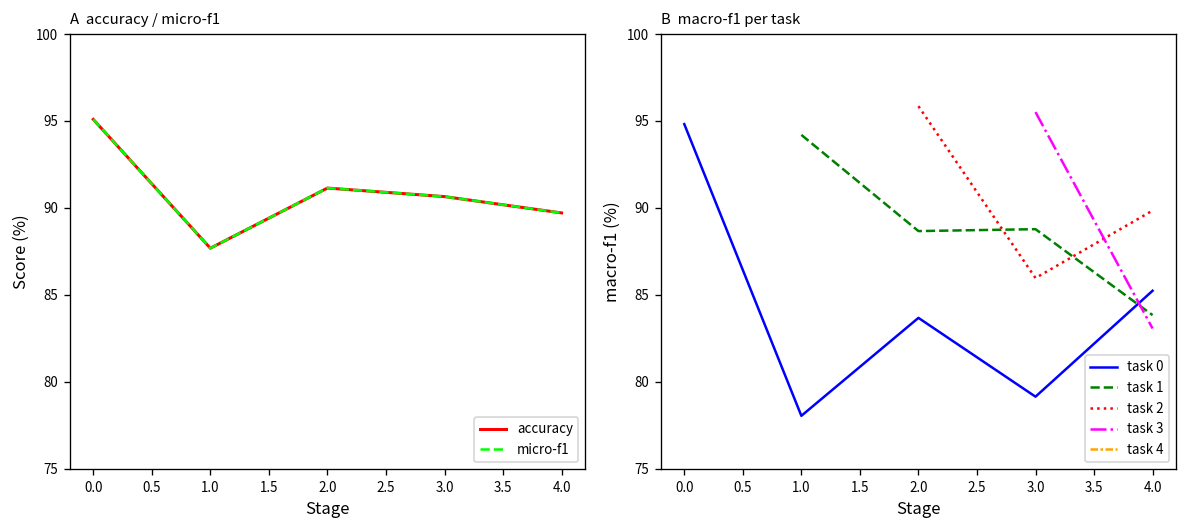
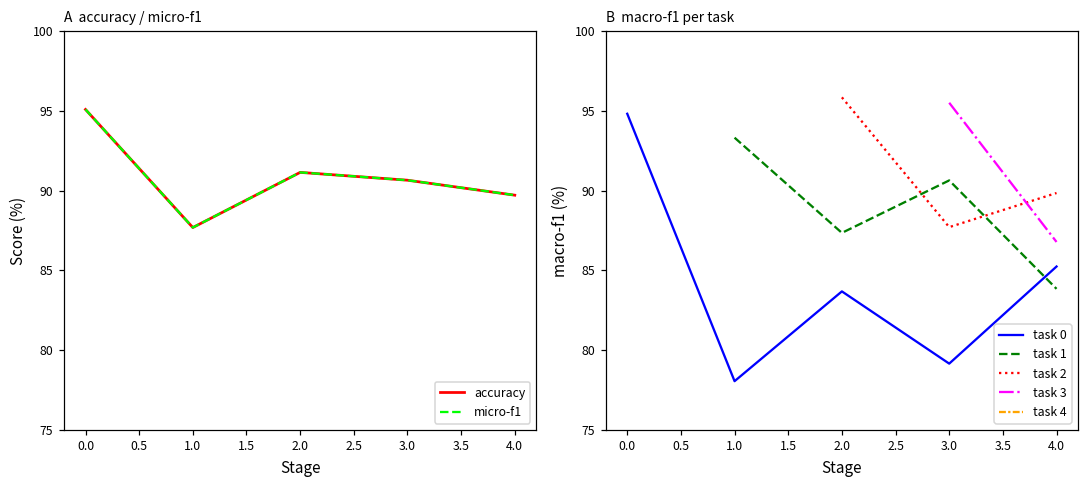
B macro-f1 per task, task 1, 1.0: 94.2 -> 93.3
B macro-f1 per task, task 1, 2.0: 88.7 -> 87.4
B macro-f1 per task, task 1, 3.0: 88.8 -> 90.6
B macro-f1 per task, task 2, 3.0: 86.0 -> 87.7
B macro-f1 per task, task 3, 4.0: 83.1 -> 86.8
